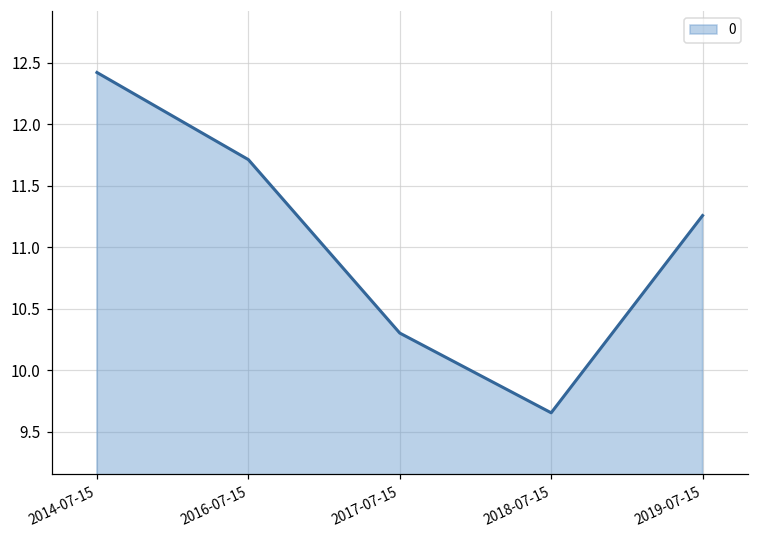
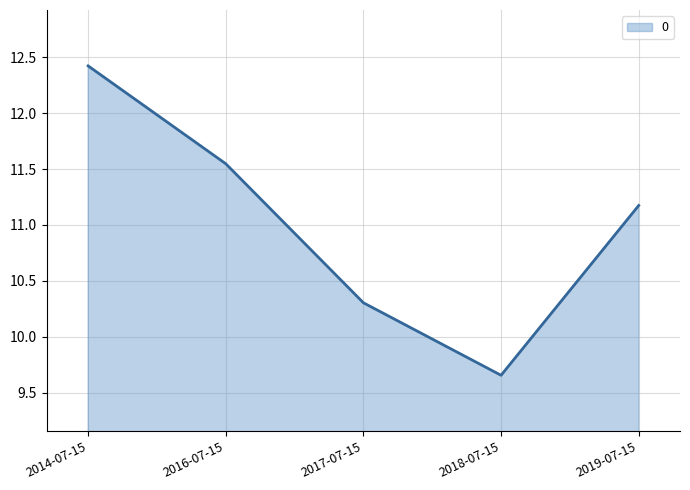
2016-07-15: 11.71 -> 11.55
2019-07-15: 11.26 -> 11.17
